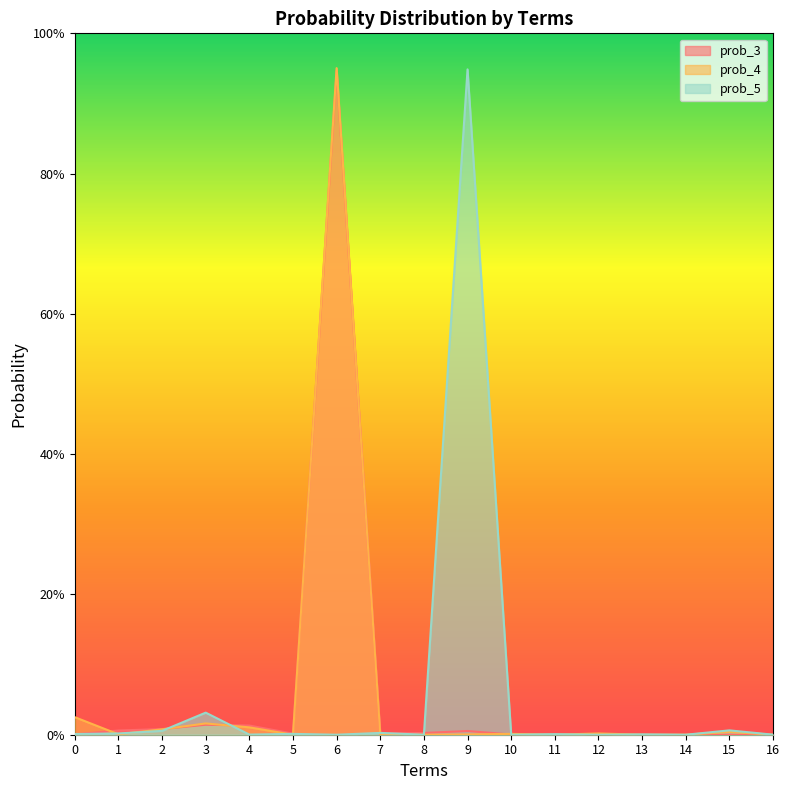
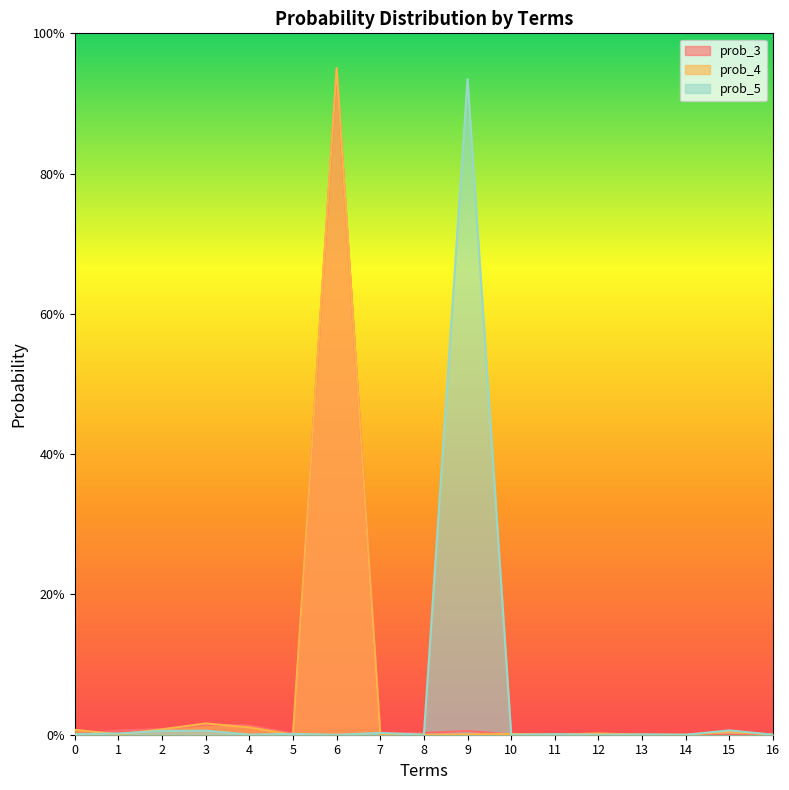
prob_4, 0: 3% -> 1%
prob_5, 3: 3% -> 1%
prob_5, 9: 95% -> 93%
